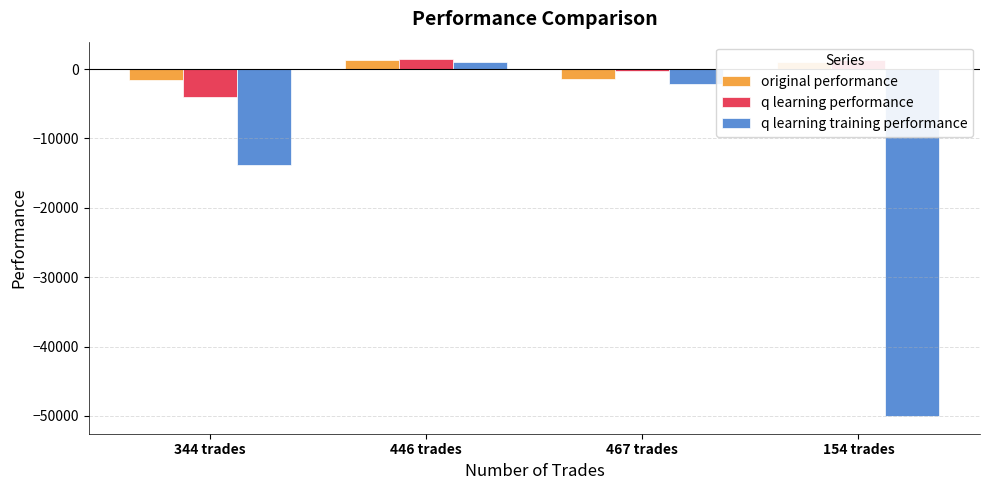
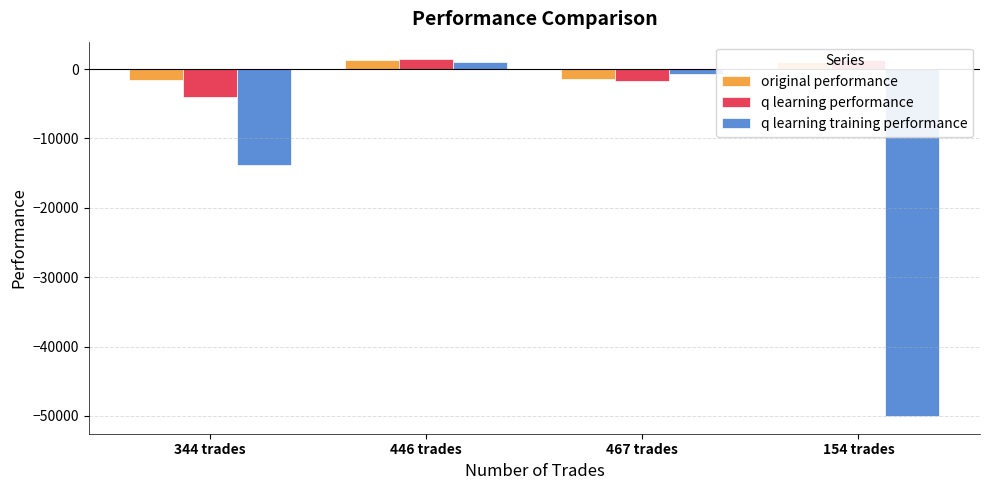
q learning performance, 467 trades: 0 -> -2000
q learning training performance, 467 trades: -2000 -> -1000
